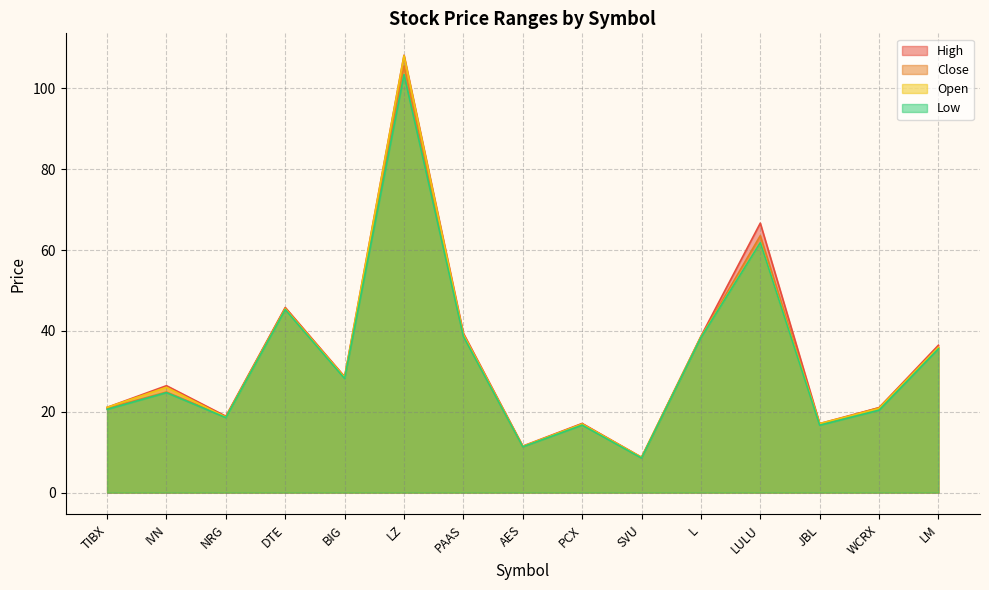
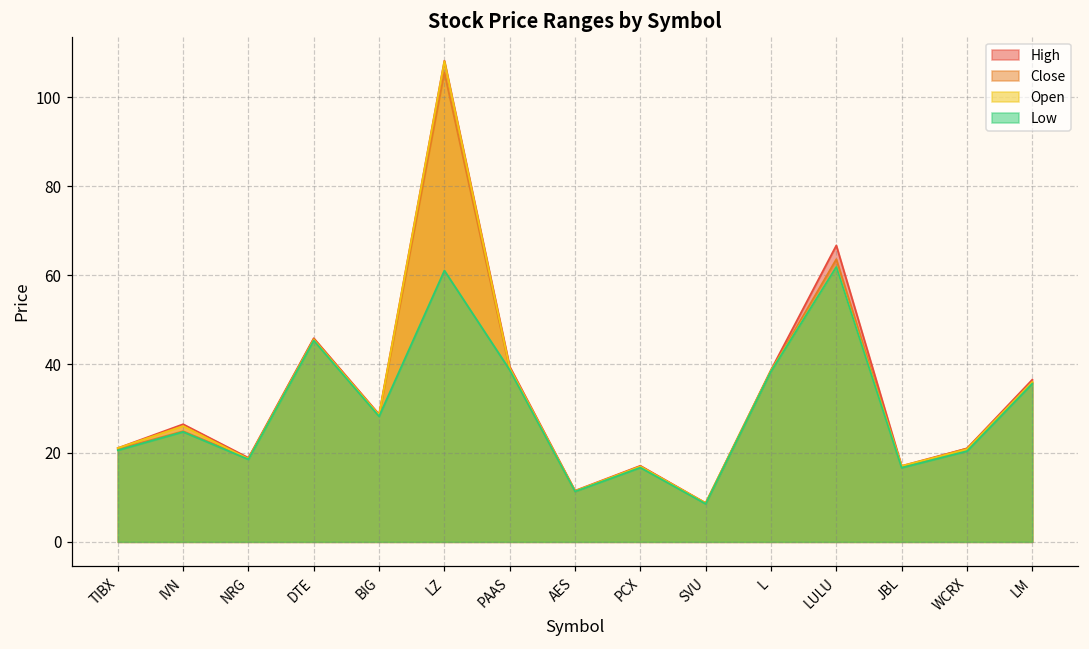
Low, LZ: 103 -> 61
